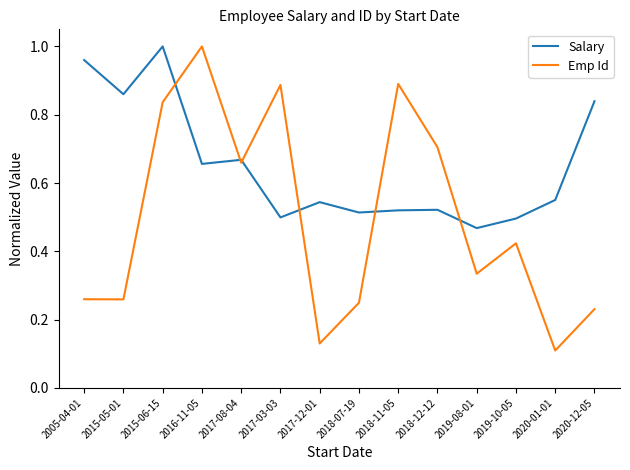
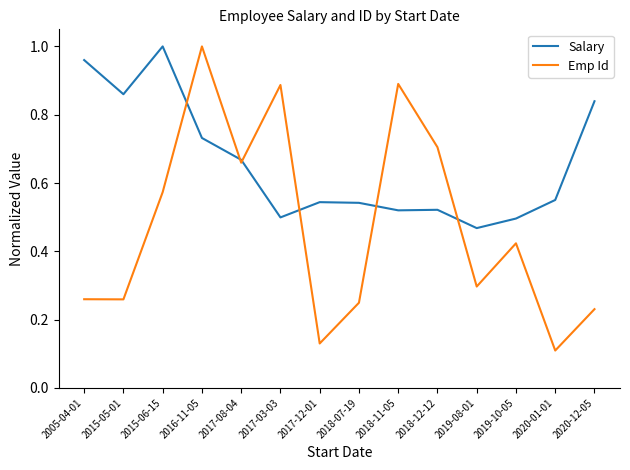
Emp Id, 2015-06-15: 0.84 -> 0.57
Salary, 2016-11-05: 0.66 -> 0.73
Salary, 2018-07-19: 0.51 -> 0.54
Emp Id, 2019-08-01: 0.33 -> 0.30
